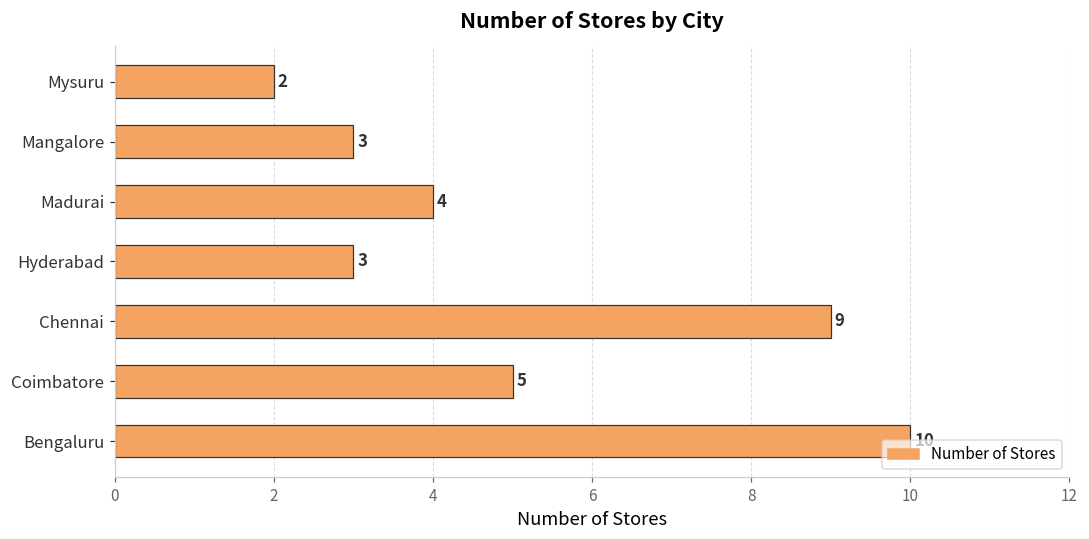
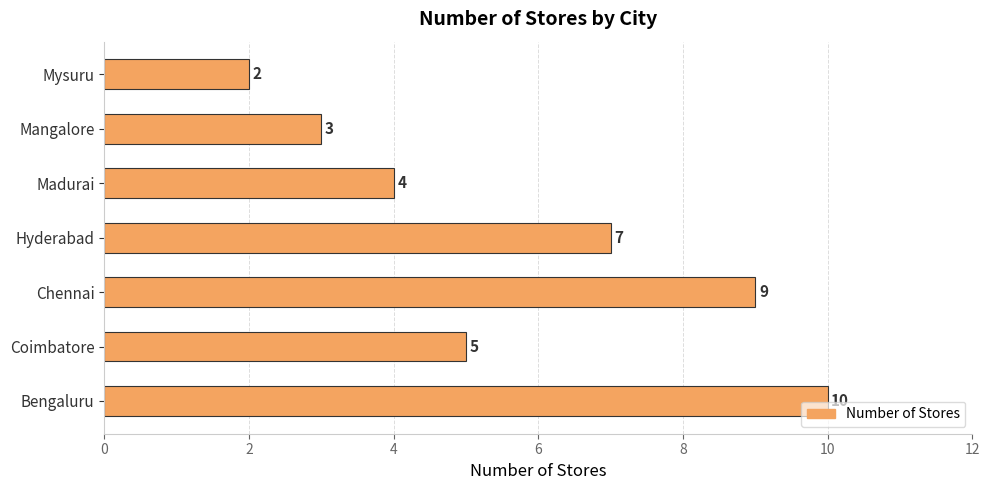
Hyderabad: 3 -> 7
